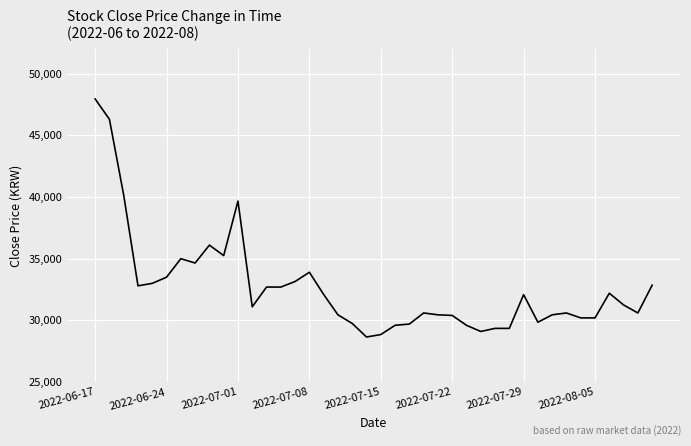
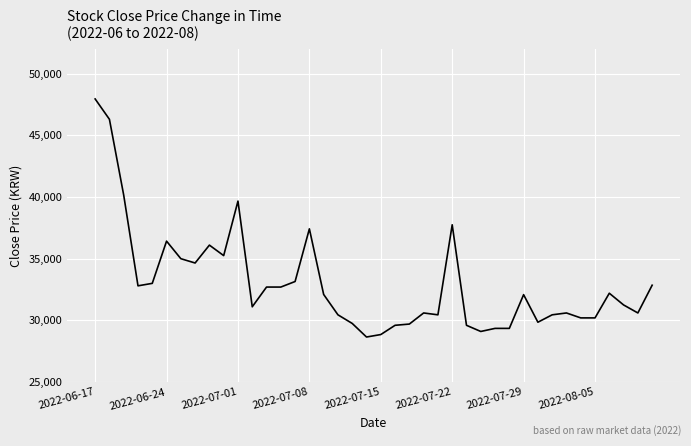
2022-06-24: 33,500 -> 36,400
2022-07-08: 33,900 -> 37,400
2022-07-22: 30,400 -> 37,700
